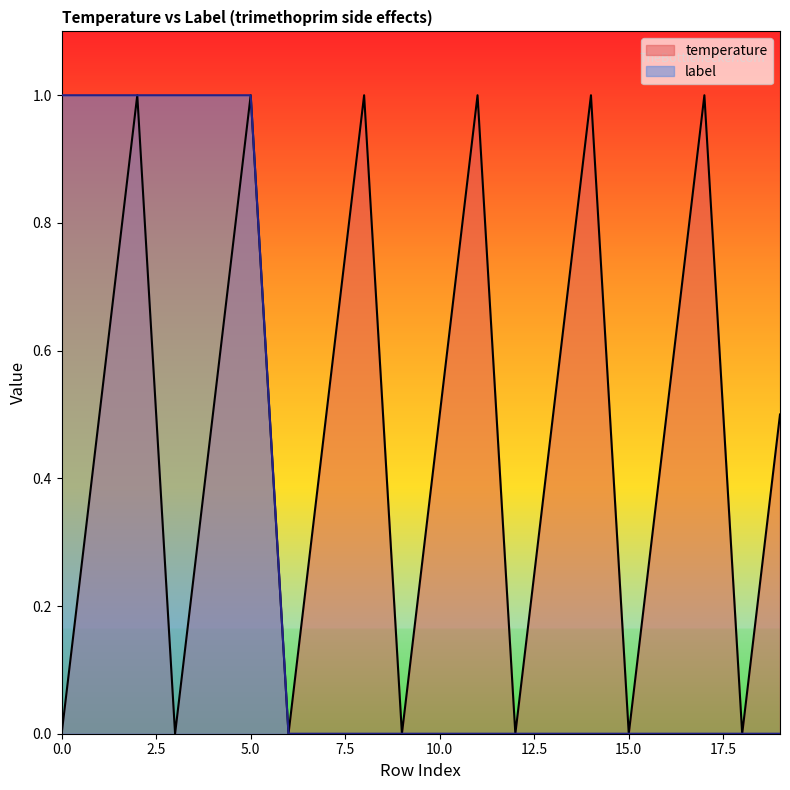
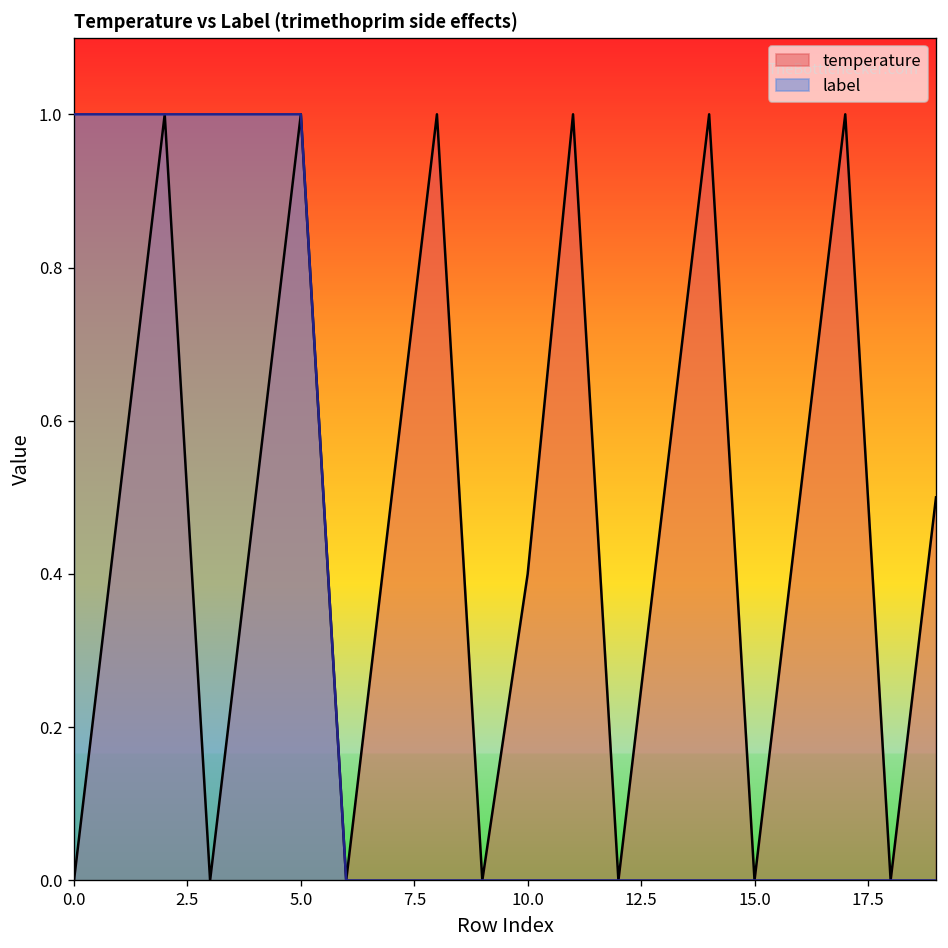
temperature, 10.0: 0.5 -> 0.4
